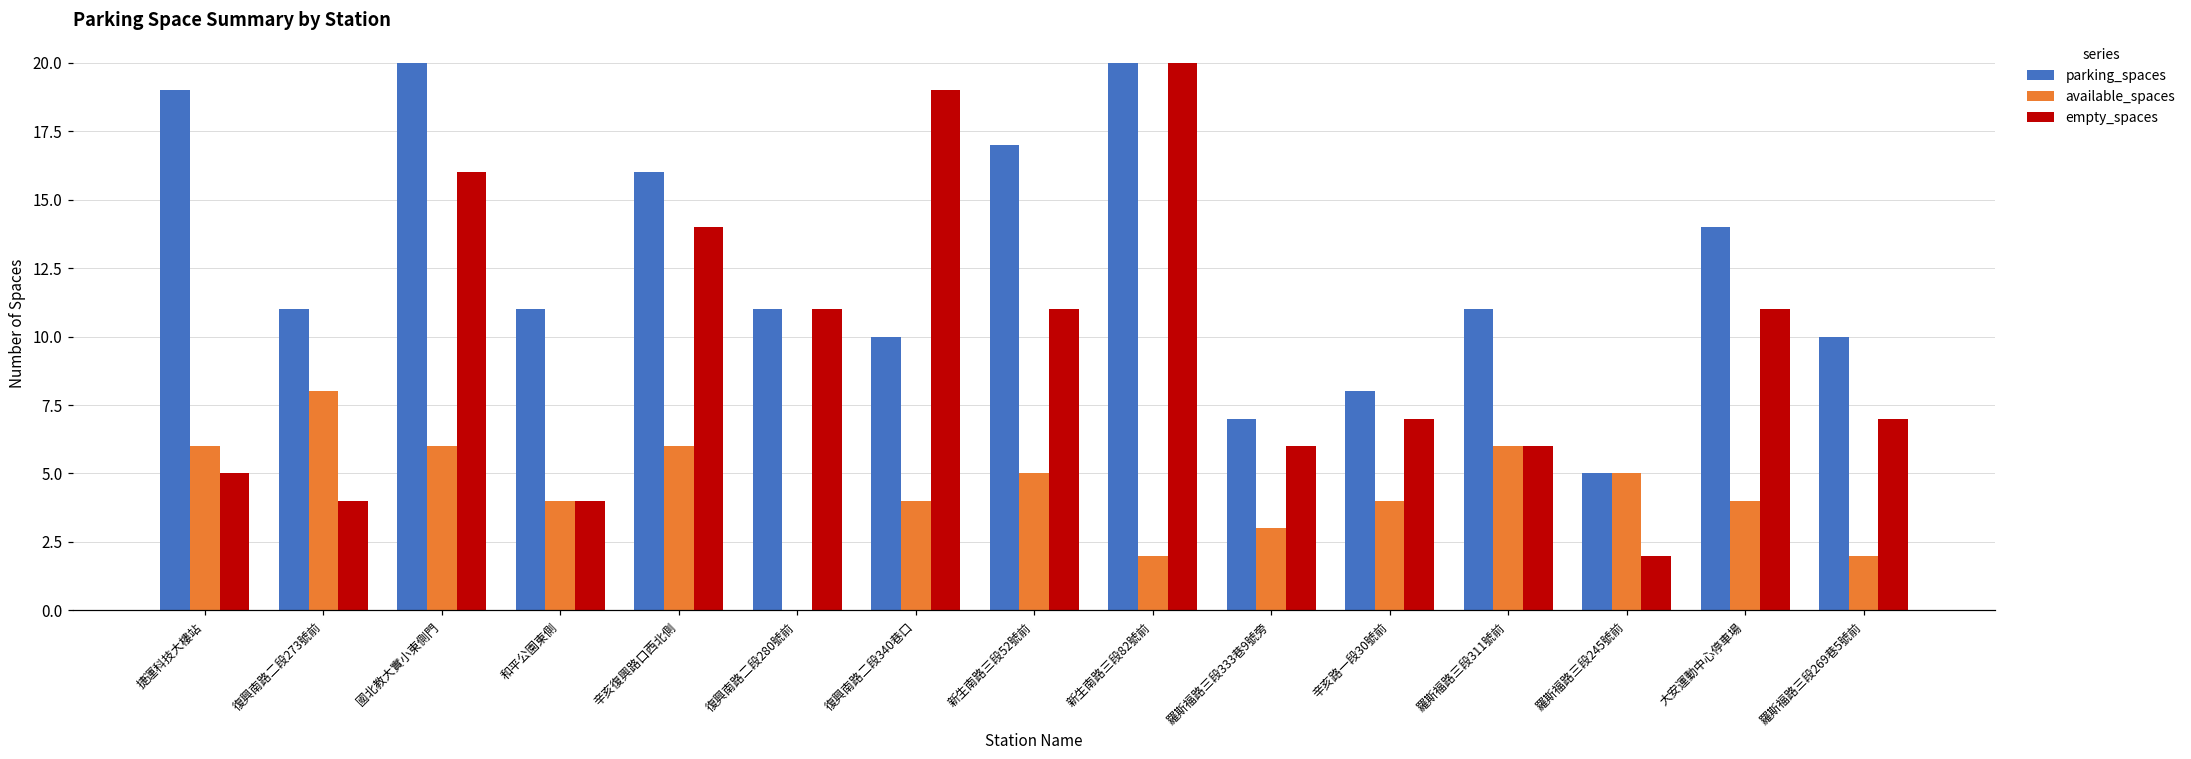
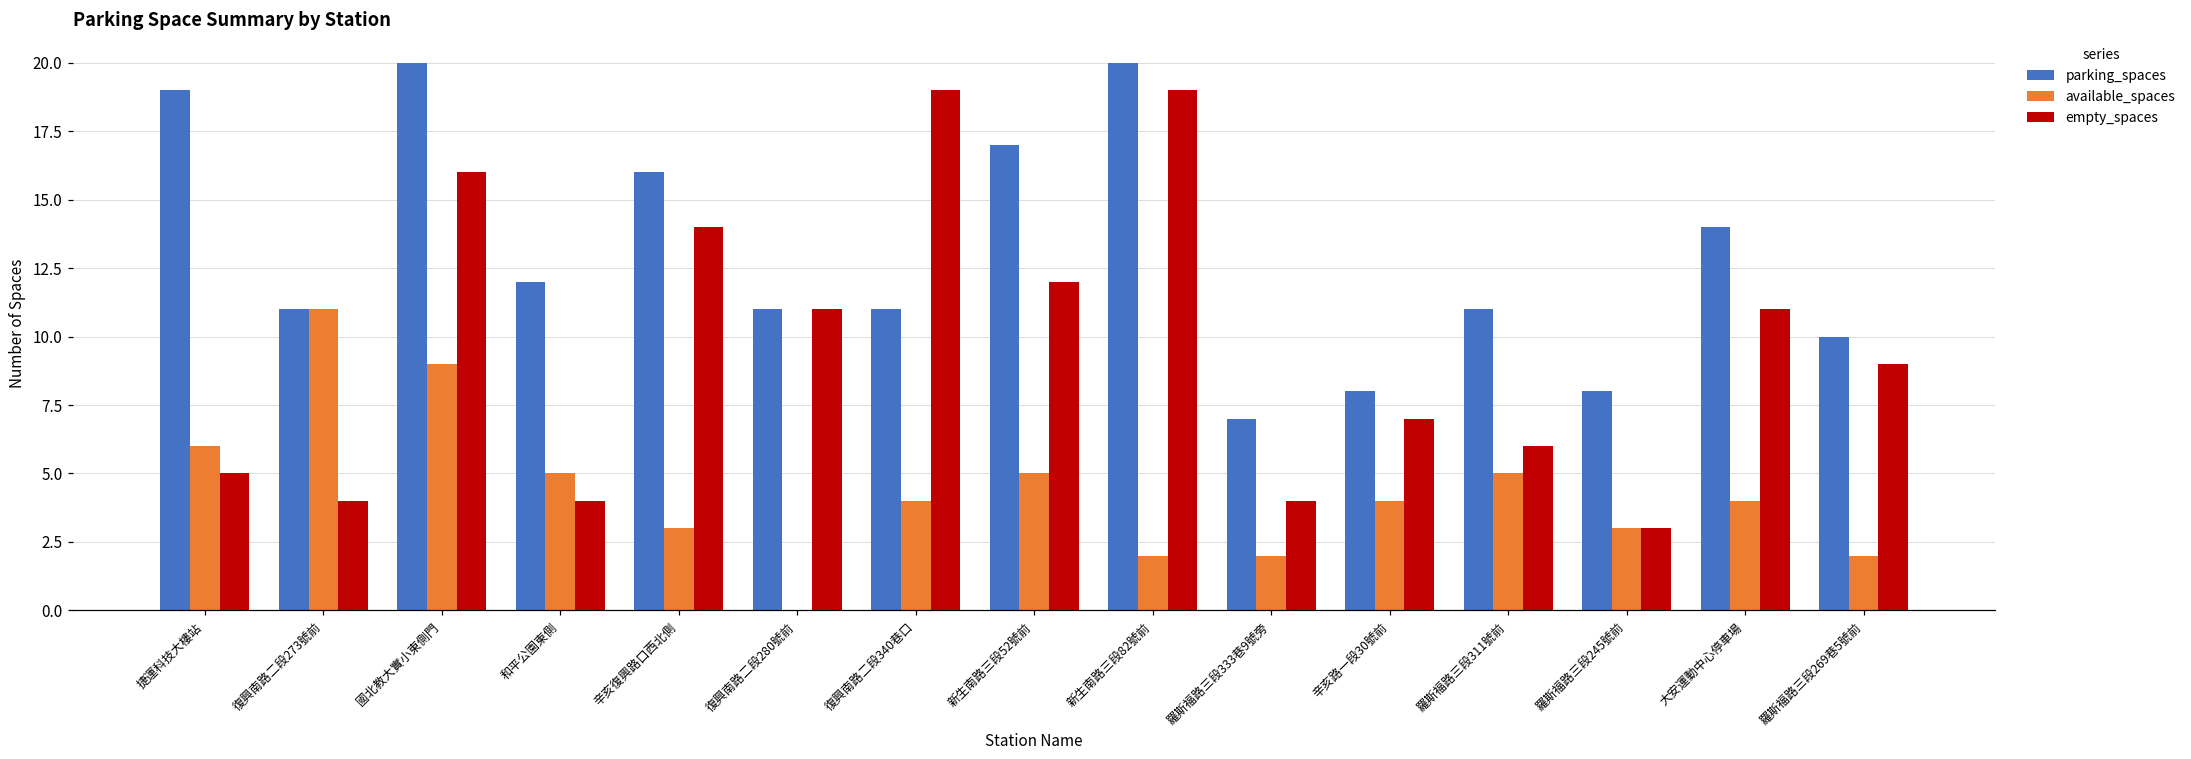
available_spaces, 復興南路二段273號前: 8 -> 11
available_spaces, 國北教大實小東側門: 6 -> 9
parking_spaces, 和平公園東側: 11 -> 12
available_spaces, 和平公園東側: 4 -> 5
available_spaces, 辛亥復興路口西北側: 6 -> 3
parking_spaces, 復興南路二段340巷口: 10 -> 11
empty_spaces, 新生南路三段52號前: 11 -> 12
empty_spaces, 新生南路三段82號前: 20 -> 19
available_spaces, 羅斯福路三段333巷9號旁: 3 -> 2
empty_spaces, 羅斯福路三段333巷9號旁: 6 -> 4
available_spaces, 羅斯福路三段311號前: 6 -> 5
parking_spaces, 羅斯福路三段245號前: 5 -> 8
available_spaces, 羅斯福路三段245號前: 5 -> 3
empty_spaces, 羅斯福路三段245號前: 2 -> 3
empty_spaces, 羅斯福路三段269巷5號前: 7 -> 9
